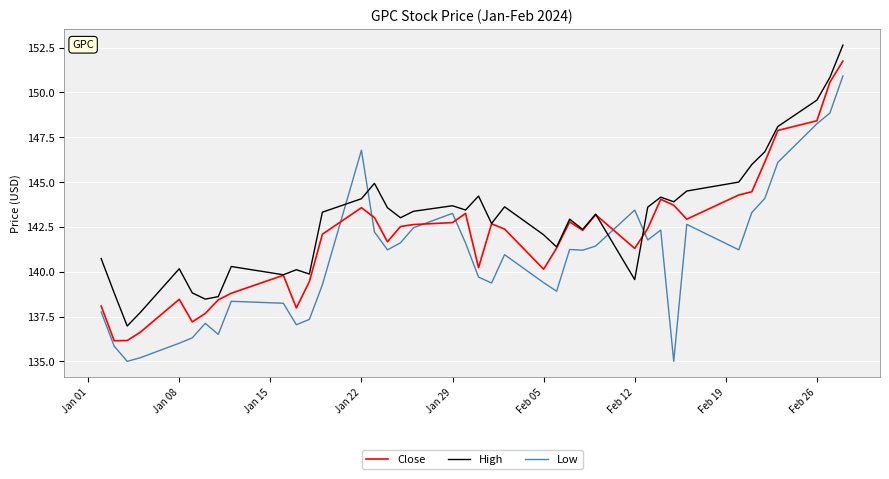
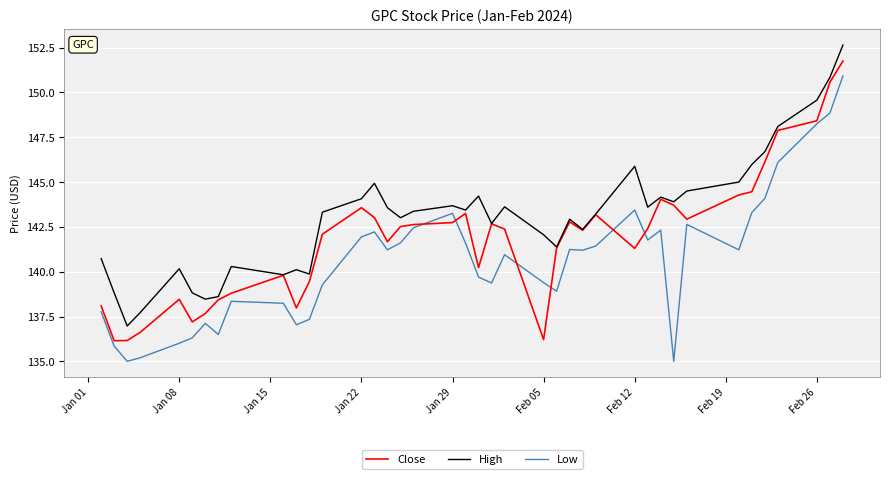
Low, Jan 22: 146.8 -> 141.9
Close, Feb 05: 140.1 -> 136.2
High, Feb 12: 139.6 -> 145.9
